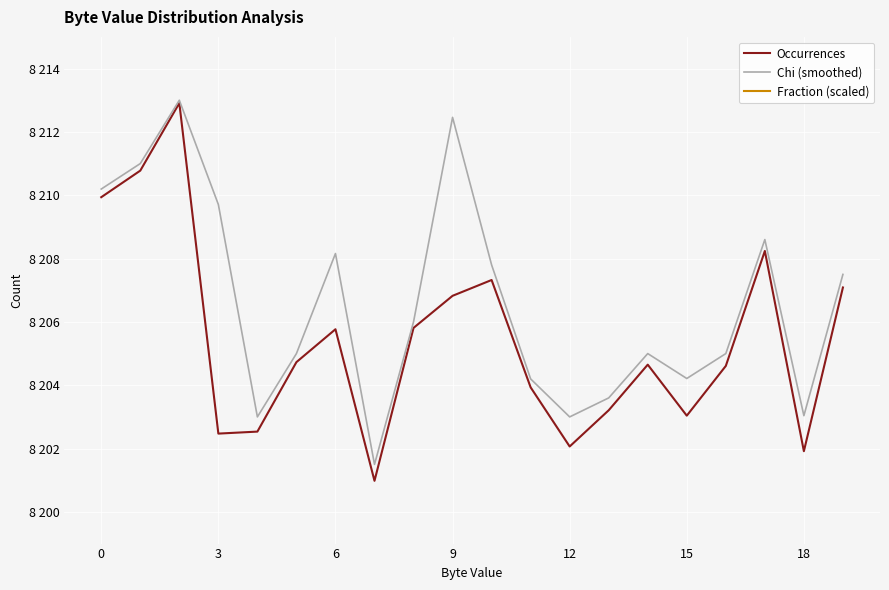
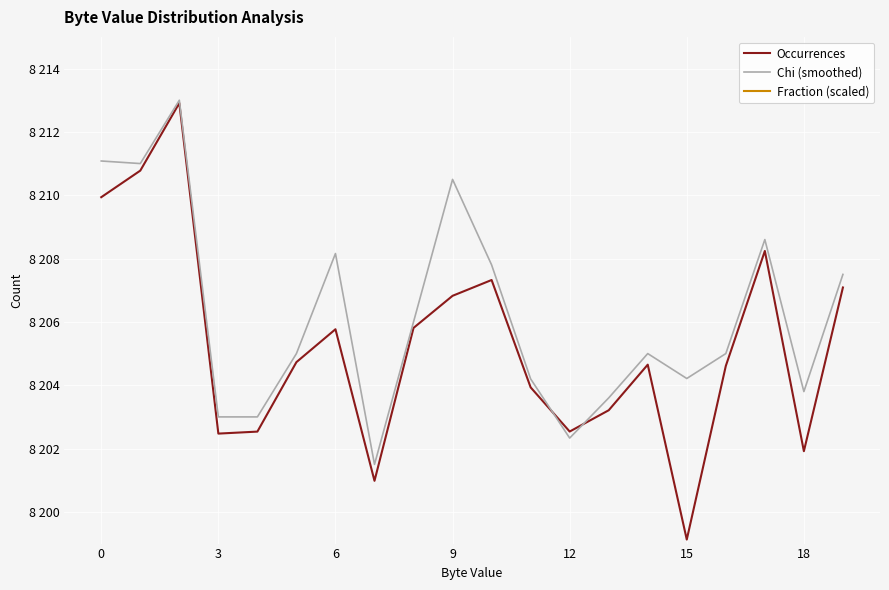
Chi (smoothed), 0: 8210.2 -> 8211.1
Chi (smoothed), 3: 8209.7 -> 8203.0
Chi (smoothed), 9: 8212.5 -> 8210.5
Occurrences, 12: 8202.1 -> 8202.5
Chi (smoothed), 12: 8203.0 -> 8202.3
Occurrences, 15: 8203.0 -> 8199.1
Chi (smoothed), 18: 8203.0 -> 8203.8
